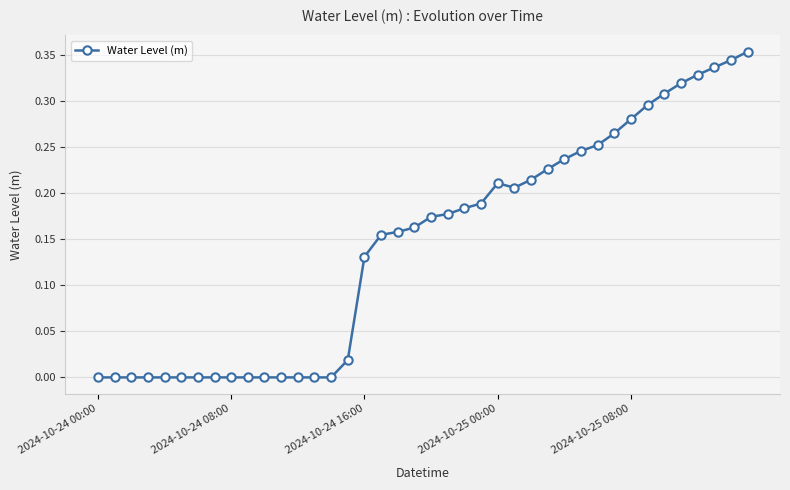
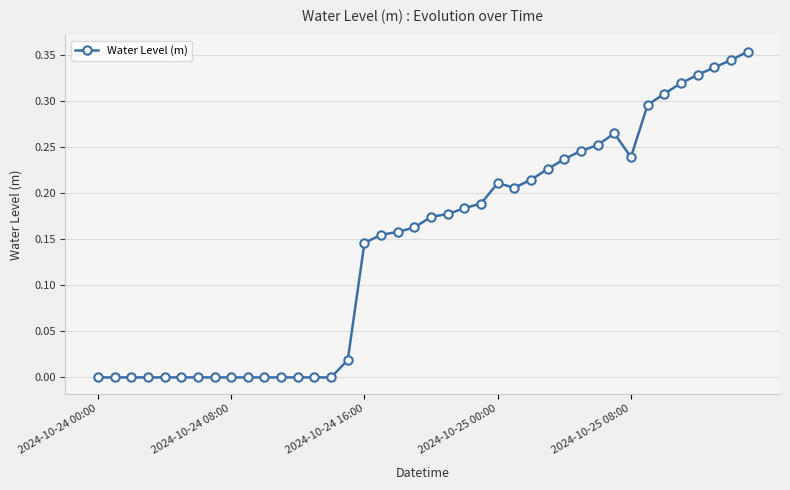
2024-10-24 16:00: 0.13 -> 0.15
2024-10-25 08:00: 0.28 -> 0.24
